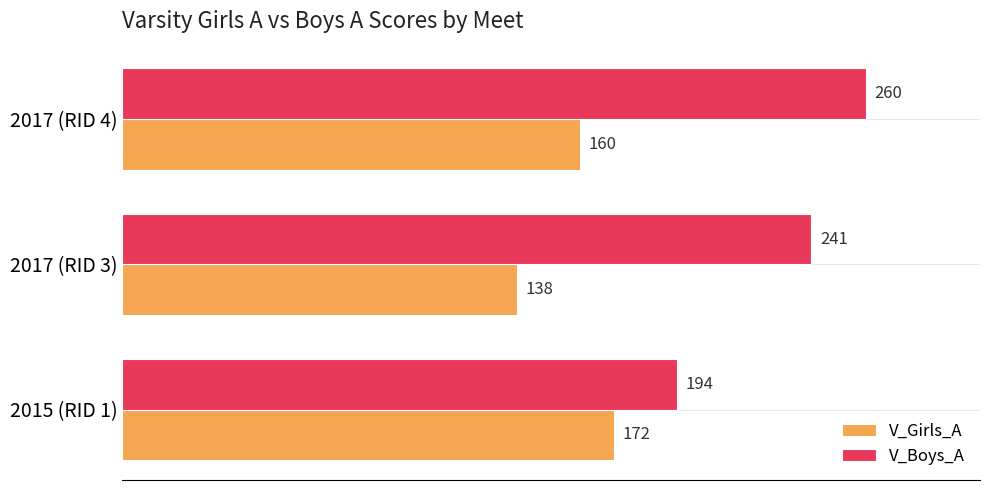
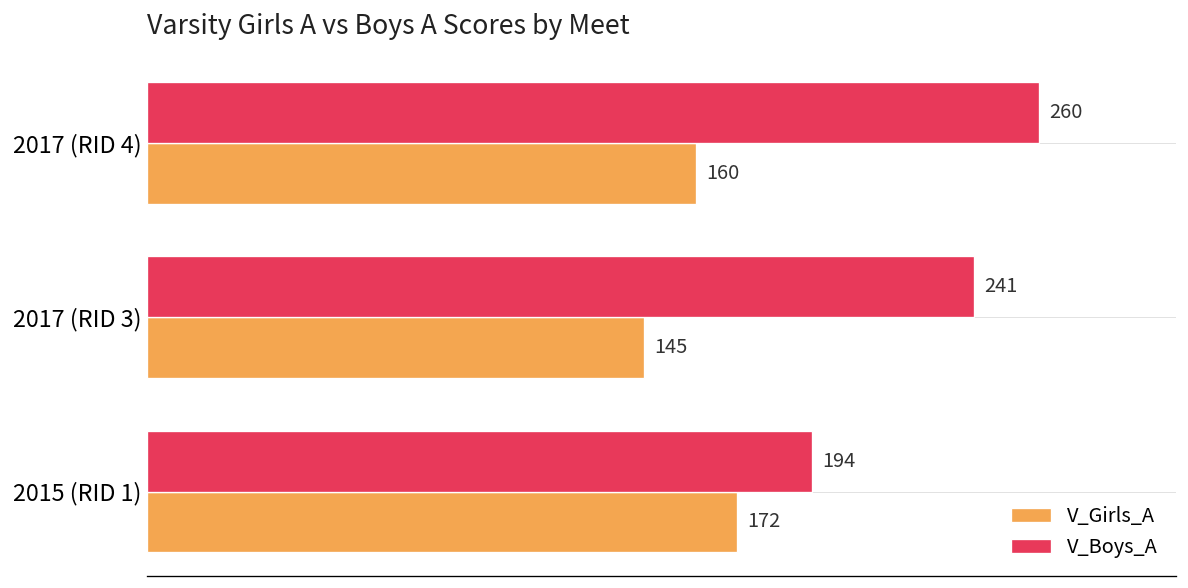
V_Girls_A, 2017 (RID 3): 138 -> 145
